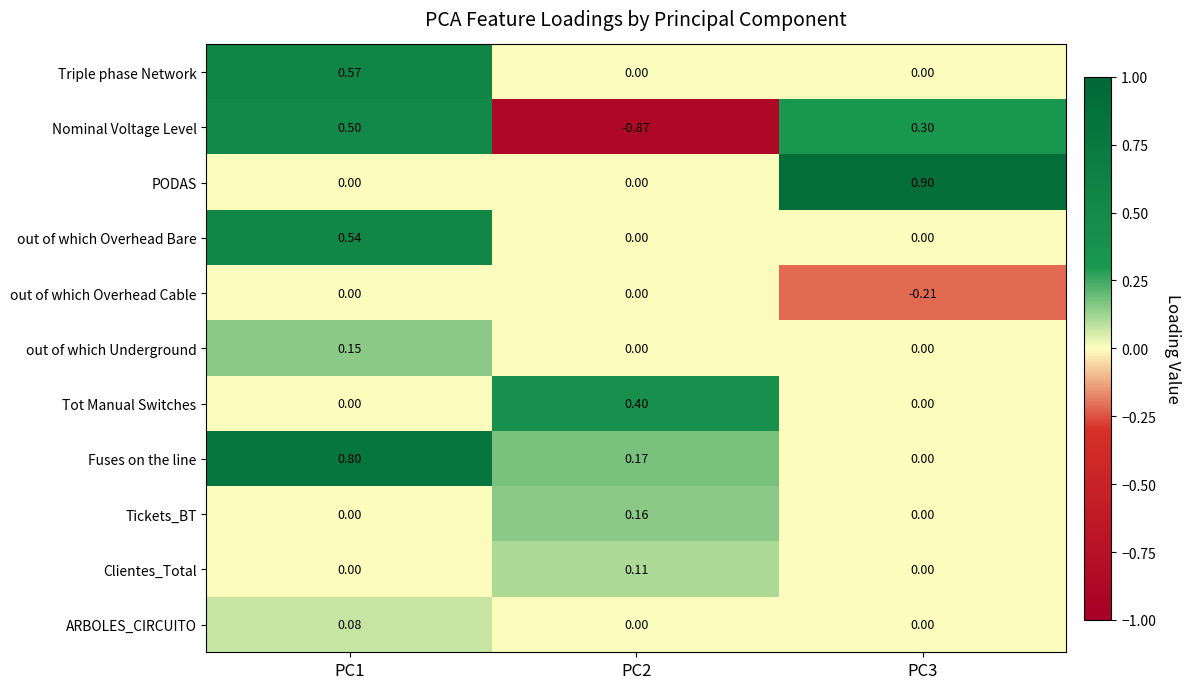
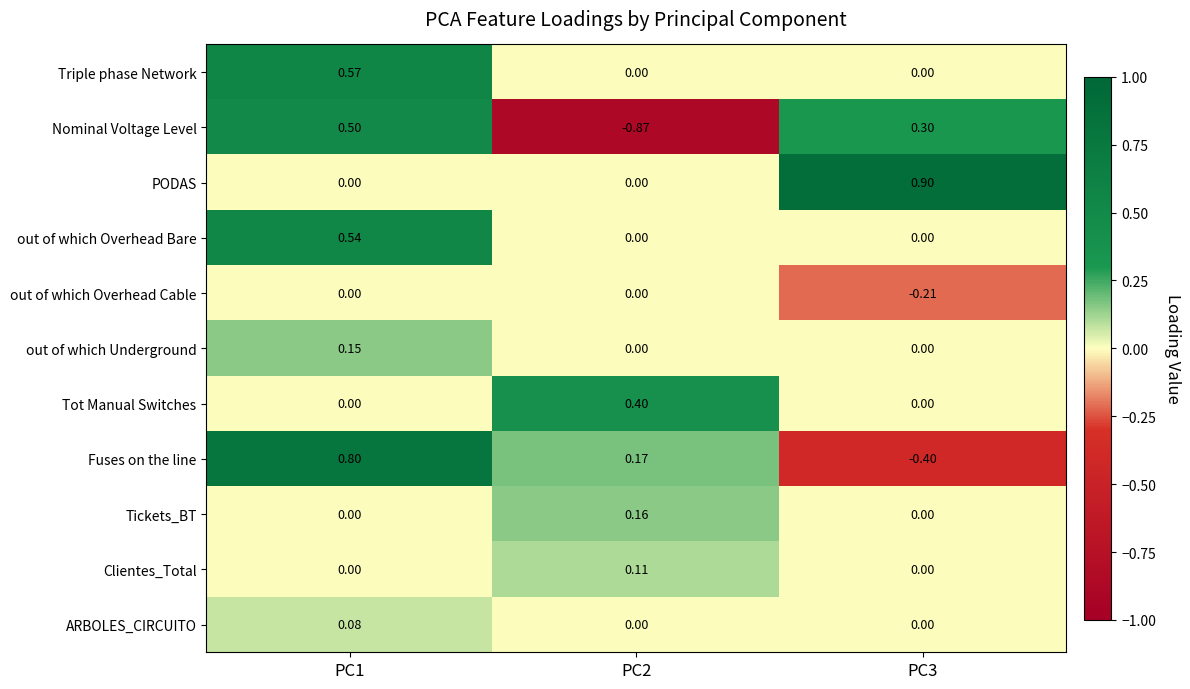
Fuses on the line, PC3: 0.00 -> -0.40
